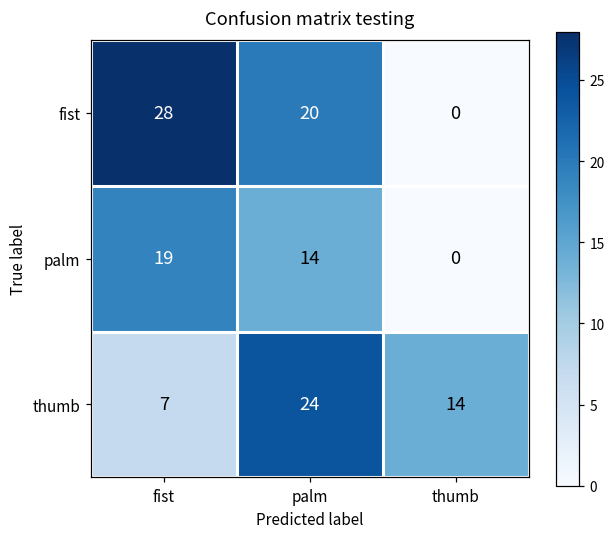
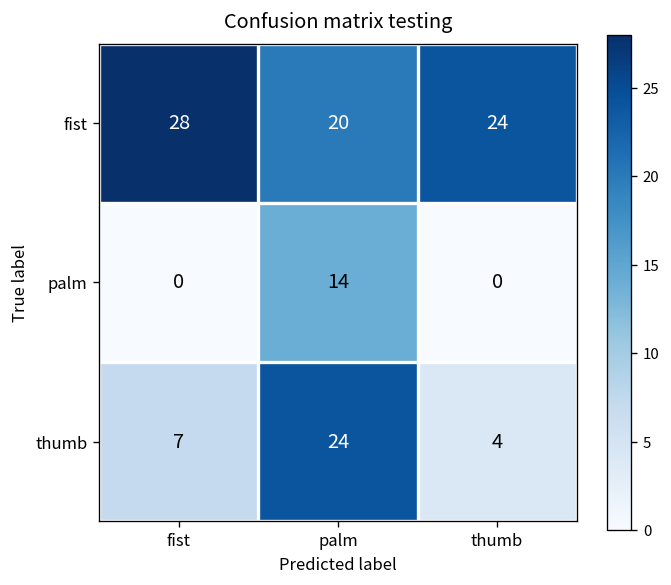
fist, thumb: 0 -> 24
palm, fist: 19 -> 0
thumb, thumb: 14 -> 4
